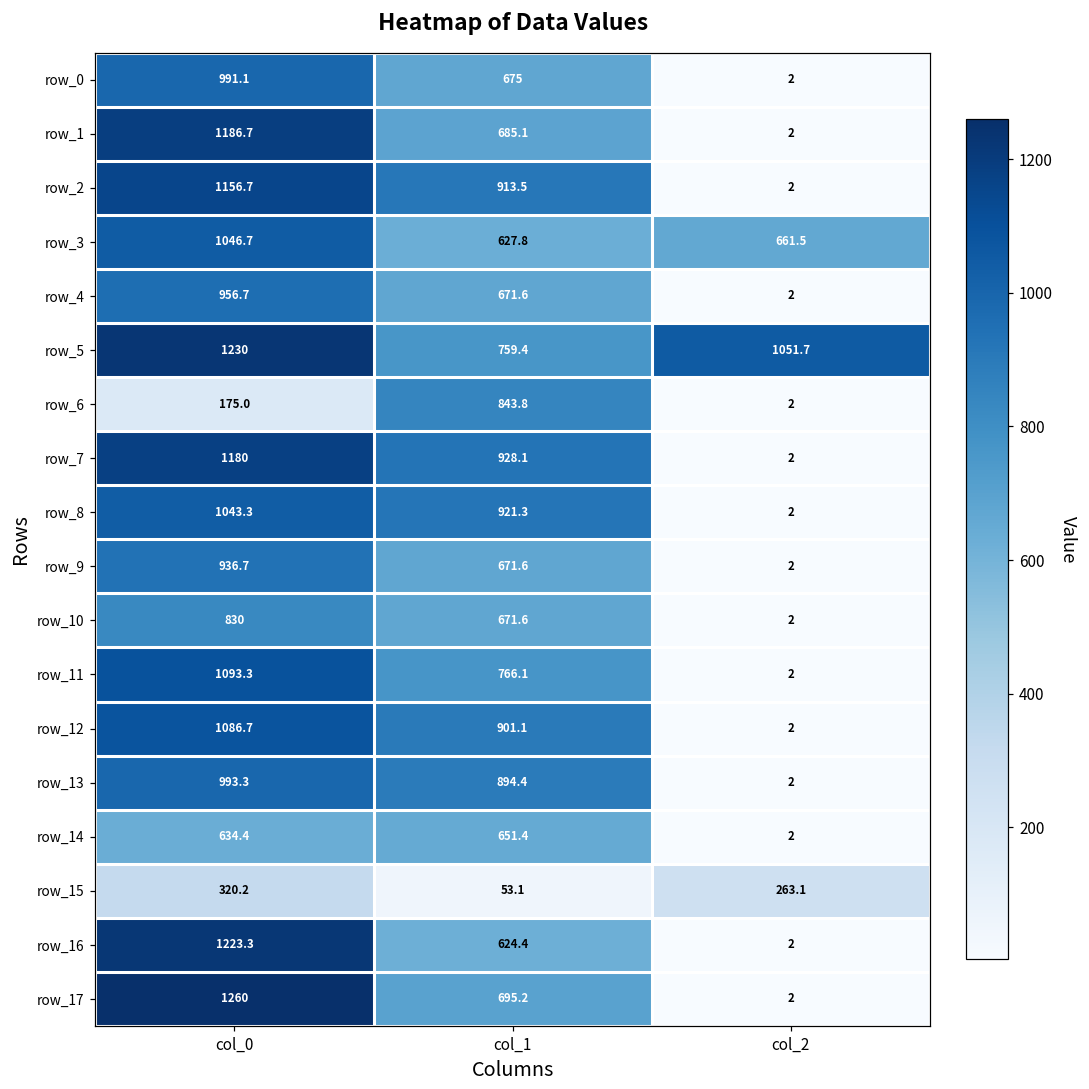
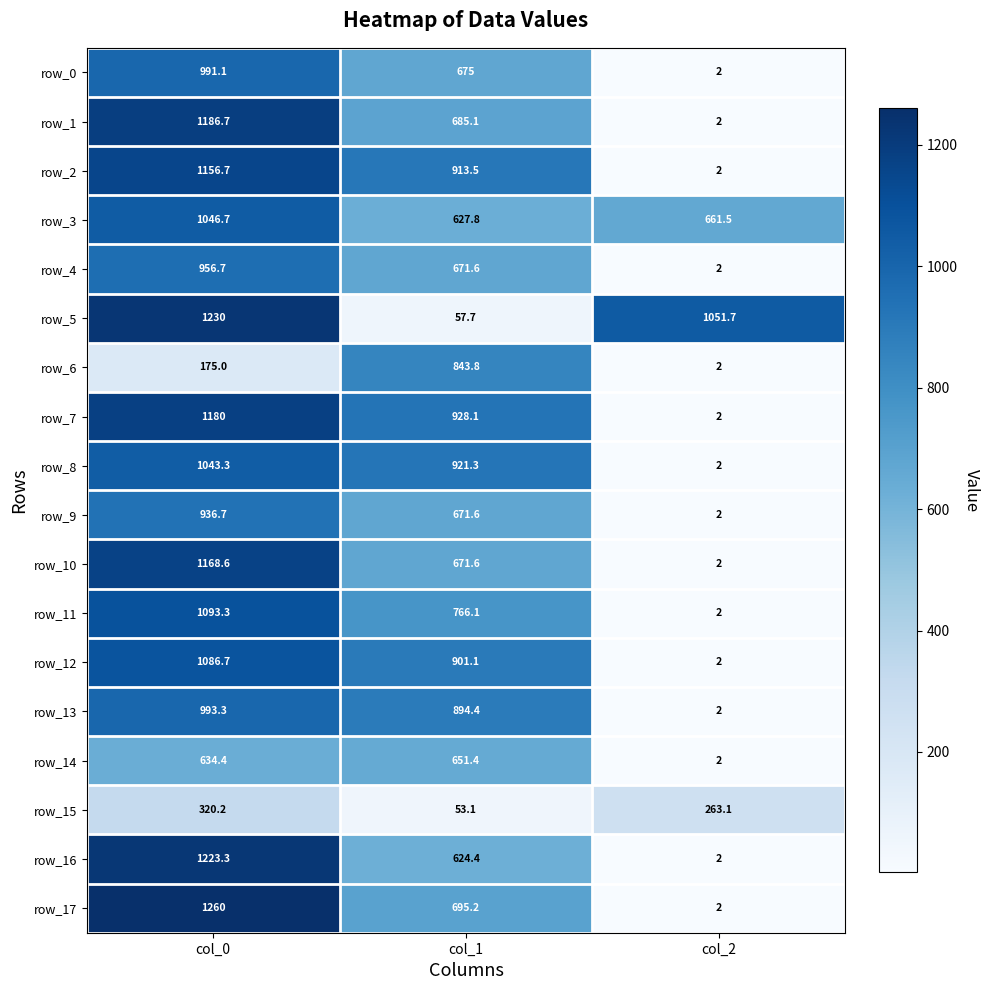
row_5, col_1: 759.4 -> 57.7
row_10, col_0: 830 -> 1168.6
